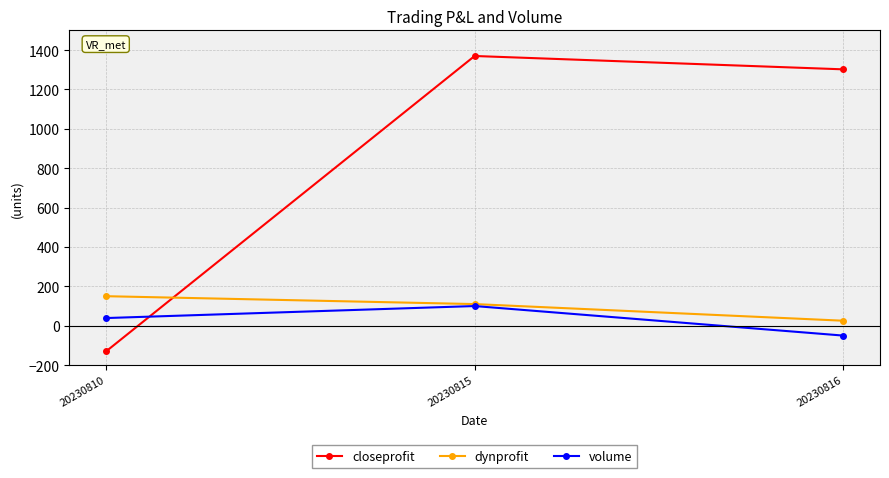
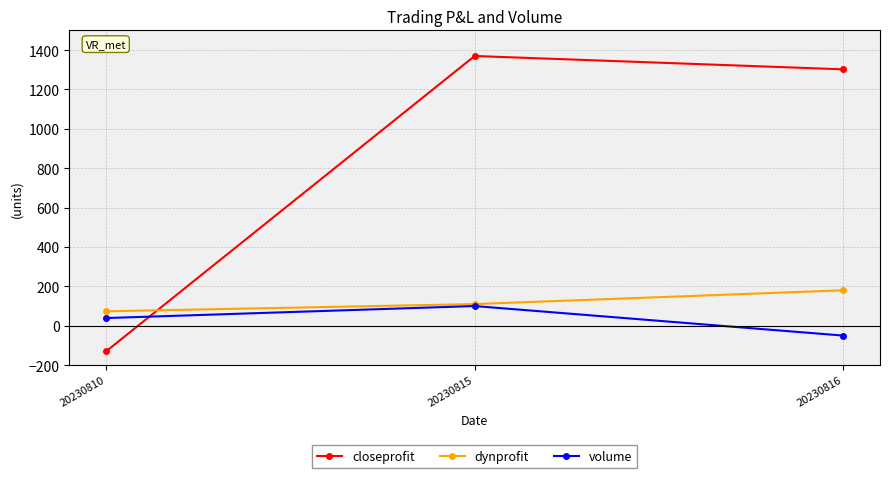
dynprofit, 20230810: 150 -> 70
dynprofit, 20230816: 30 -> 180
